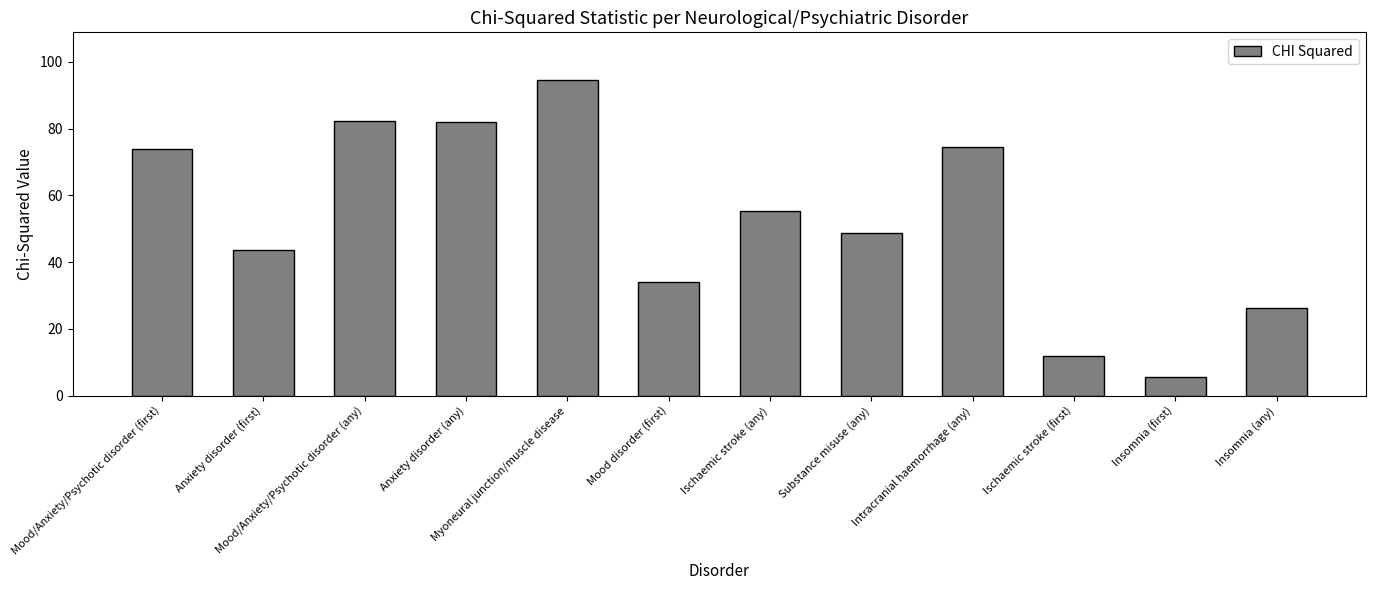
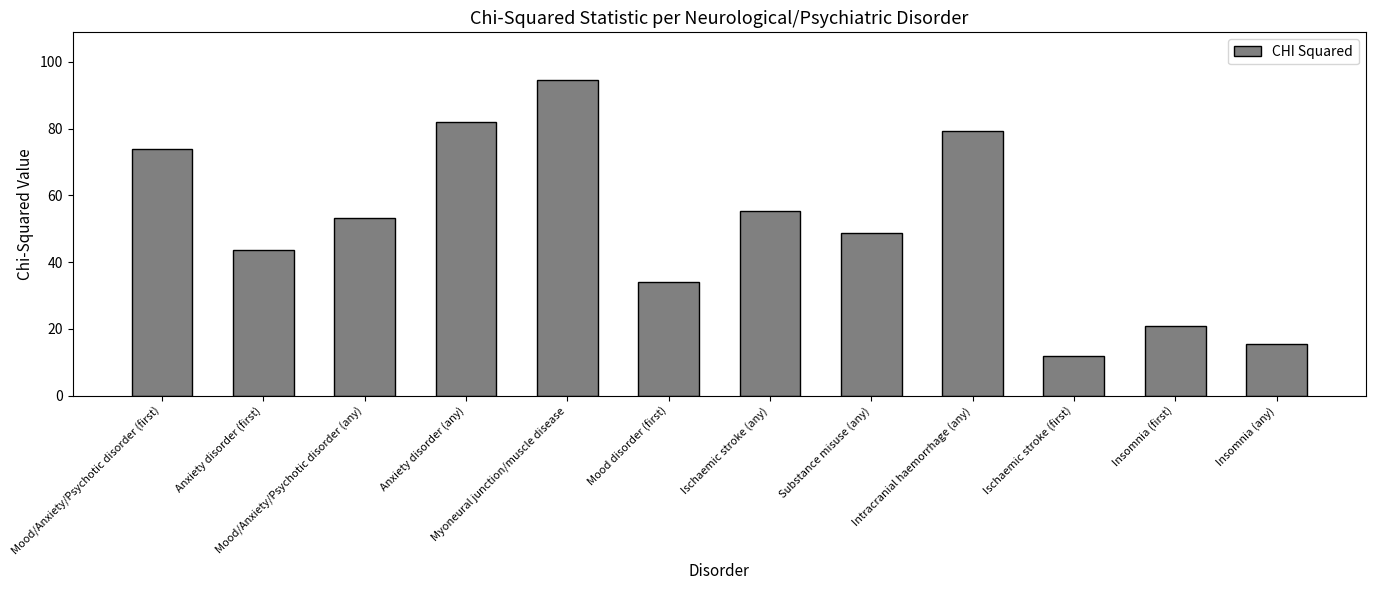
Mood/Anxiety/Psychotic disorder (any): 82 -> 53
Intracranial haemorrhage (any): 75 -> 79
Insomnia (first): 6 -> 21
Insomnia (any): 26 -> 15
